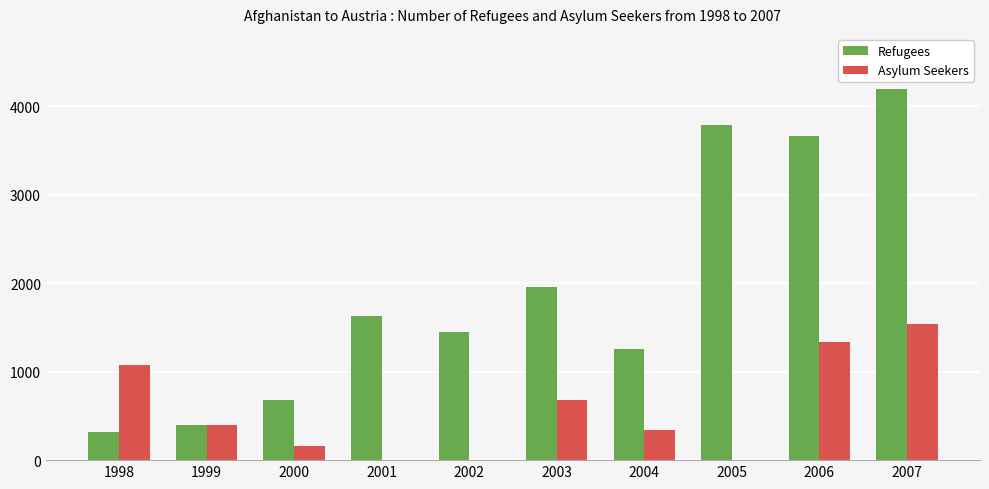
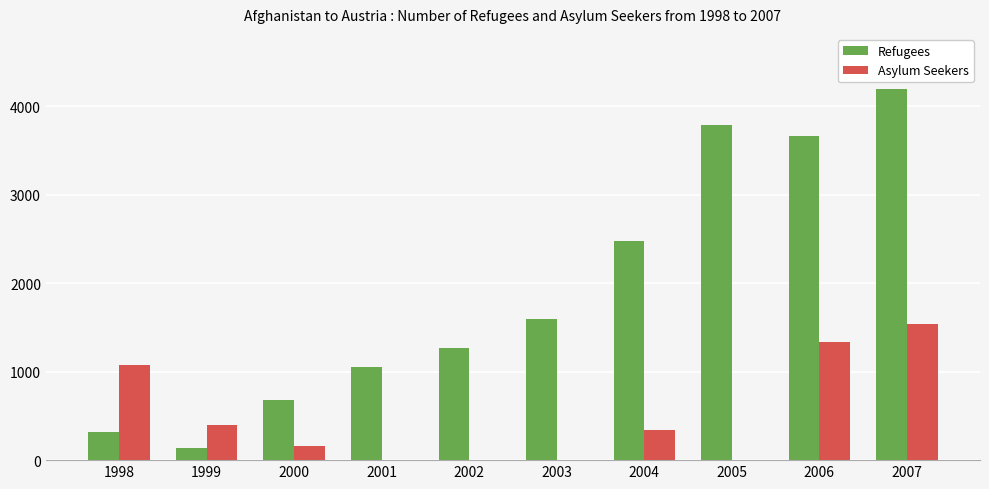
Refugees, 1999: 400 -> 100
Refugees, 2001: 1600 -> 1000
Refugees, 2002: 1400 -> 1300
Refugees, 2003: 2000 -> 1600
Asylum Seekers, 2003: 700 -> 0
Refugees, 2004: 1300 -> 2500
